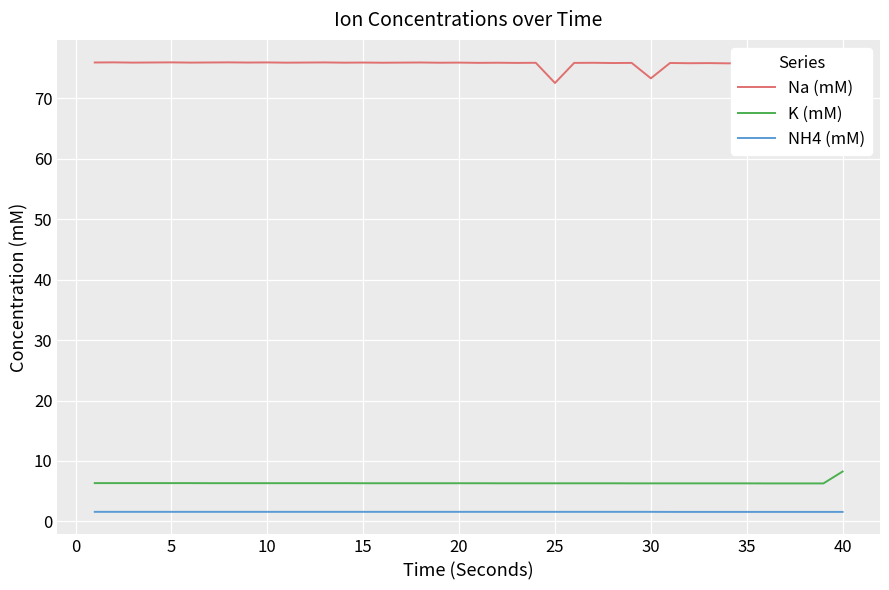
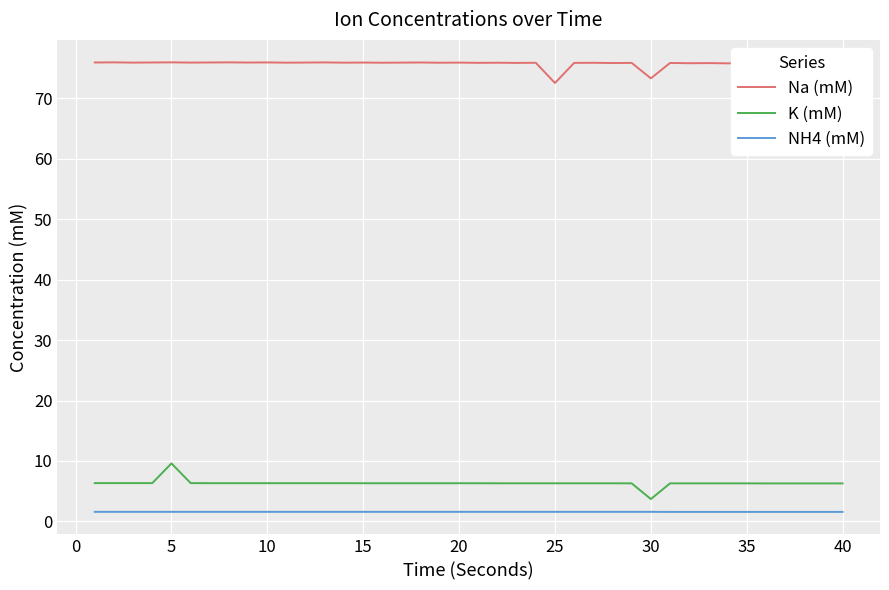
K (mM), 5: 6 -> 10
K (mM), 30: 6 -> 4
K (mM), 40: 8 -> 6
